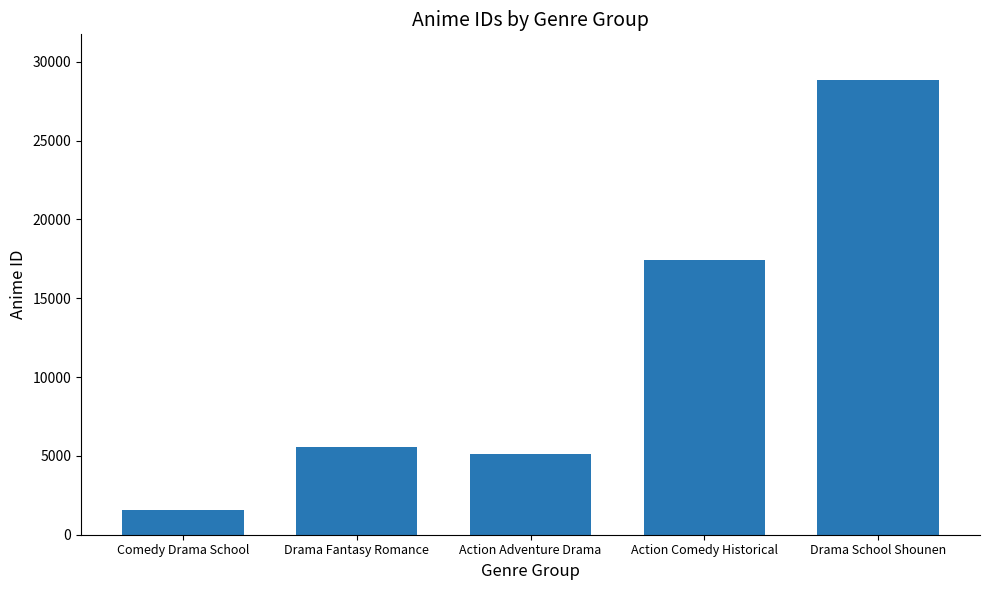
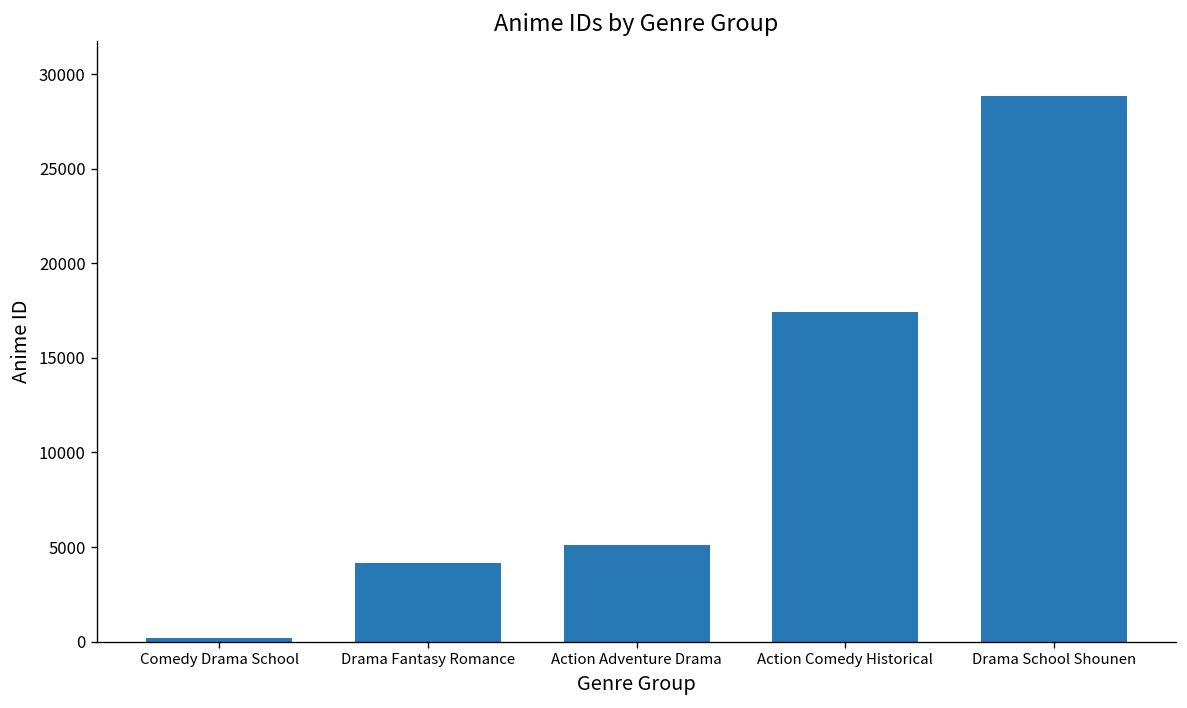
Comedy Drama School: 1600 -> 200
Drama Fantasy Romance: 5600 -> 4200
